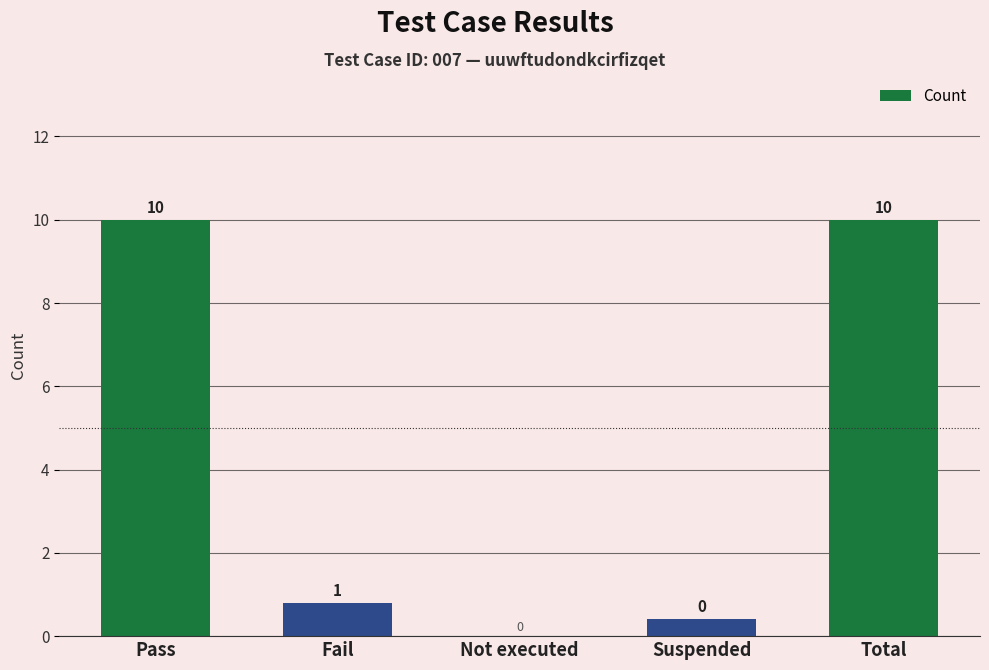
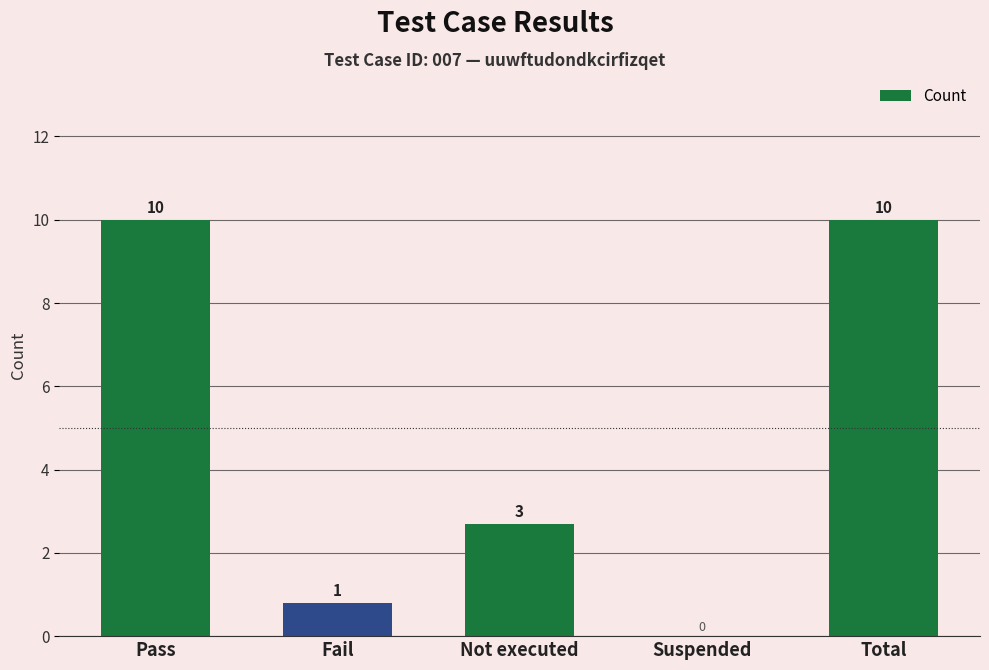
Not executed: 0 -> 3
Suspended: 0.4 -> 0.0
